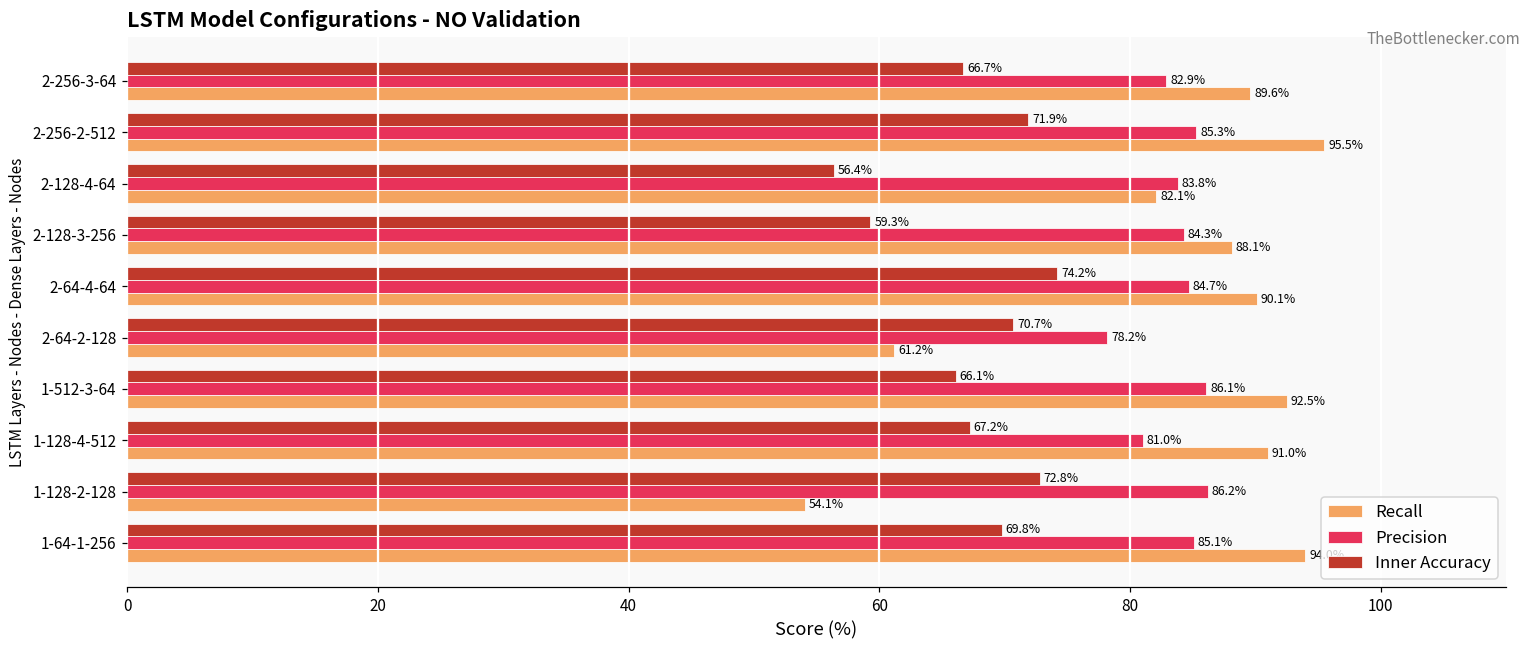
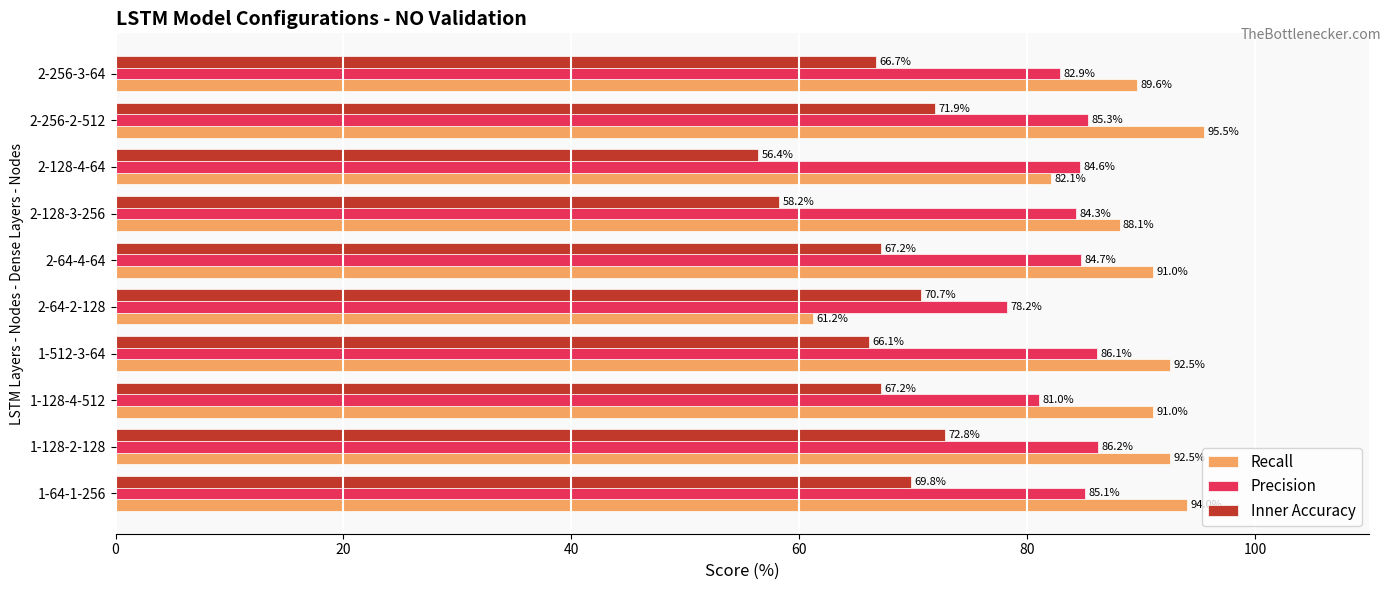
Precision, 2-128-4-64: 83.8% -> 84.6%
Inner Accuracy, 2-128-3-256: 59.3% -> 58.2%
Inner Accuracy, 2-64-4-64: 74.2% -> 67.2%
Recall, 2-64-4-64: 90.1% -> 91.0%
Recall, 1-128-2-128: 54.1 -> 92.5
